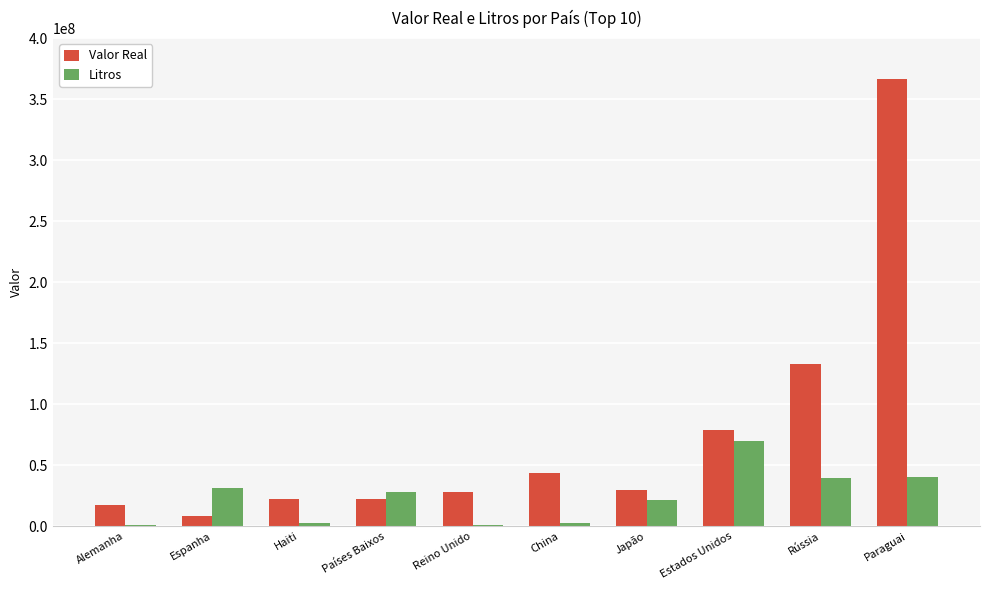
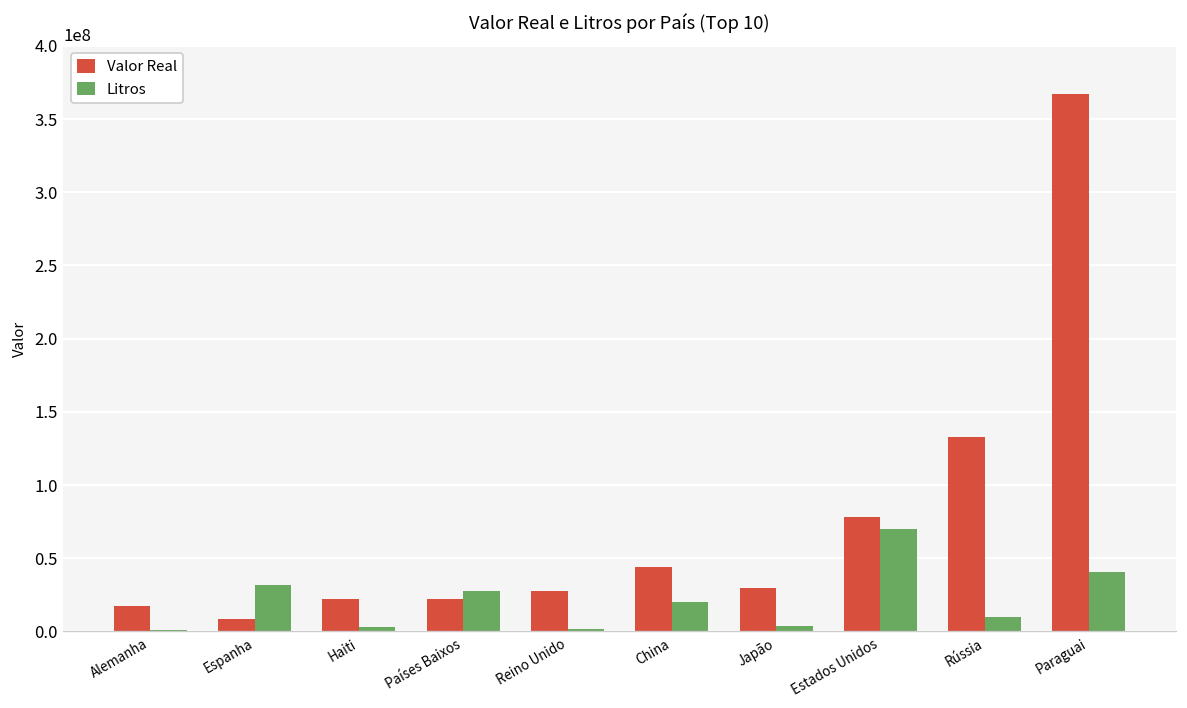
Litros, China: 3000000 -> 20000000
Litros, Japão: 22000000 -> 4000000
Litros, Rússia: 40000000 -> 10000000
